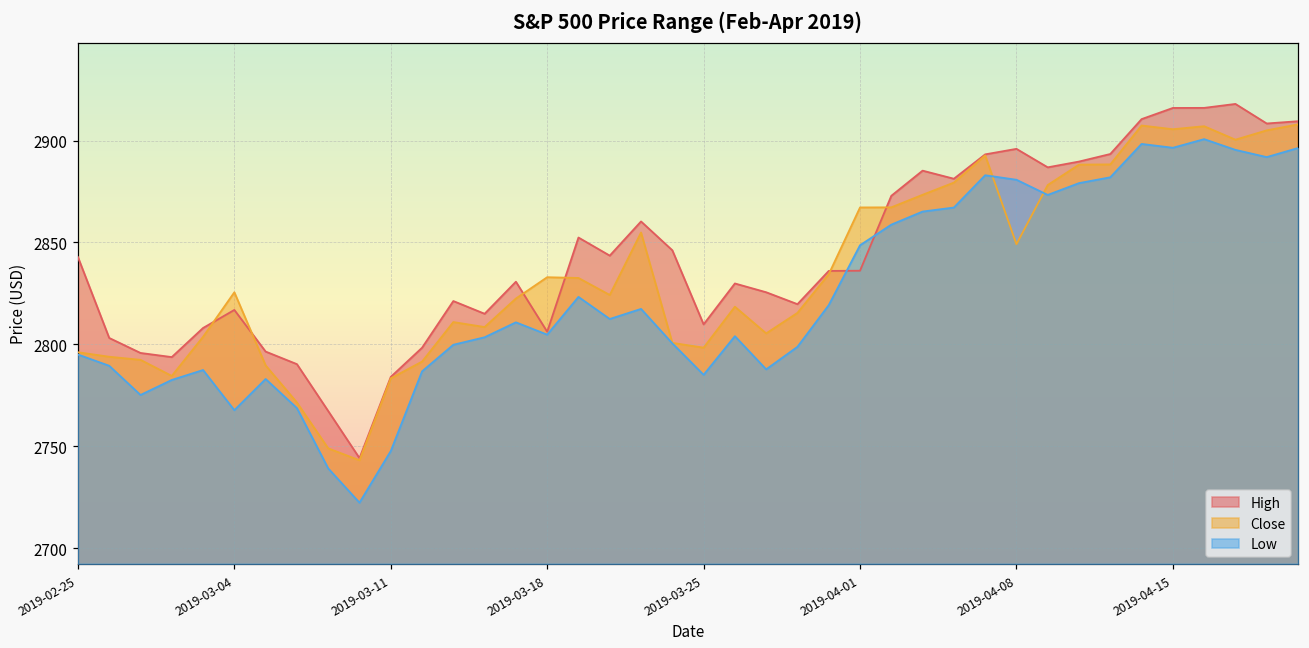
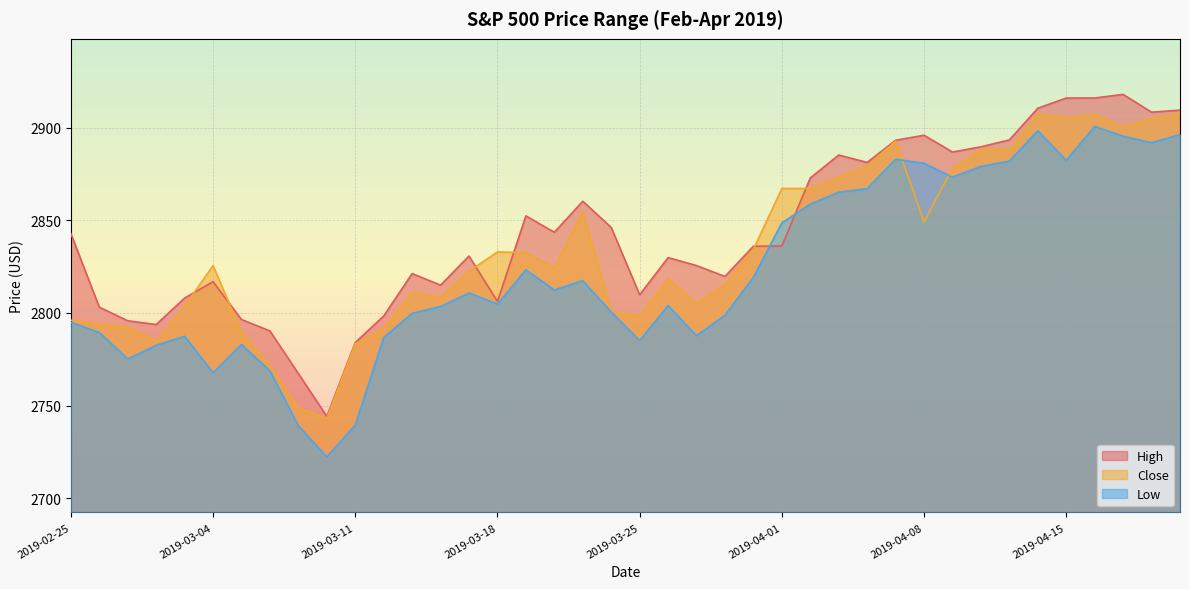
Low, 2019-03-11: 2748 -> 2739
Low, 2019-04-15: 2896 -> 2882
